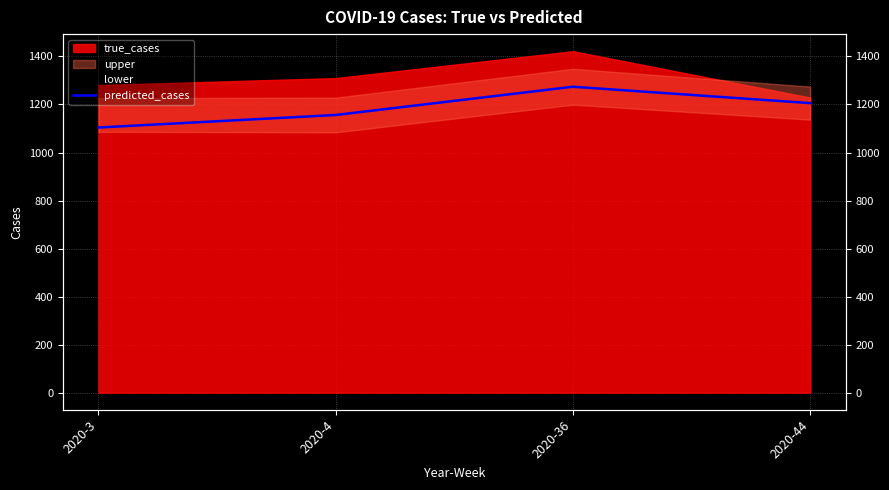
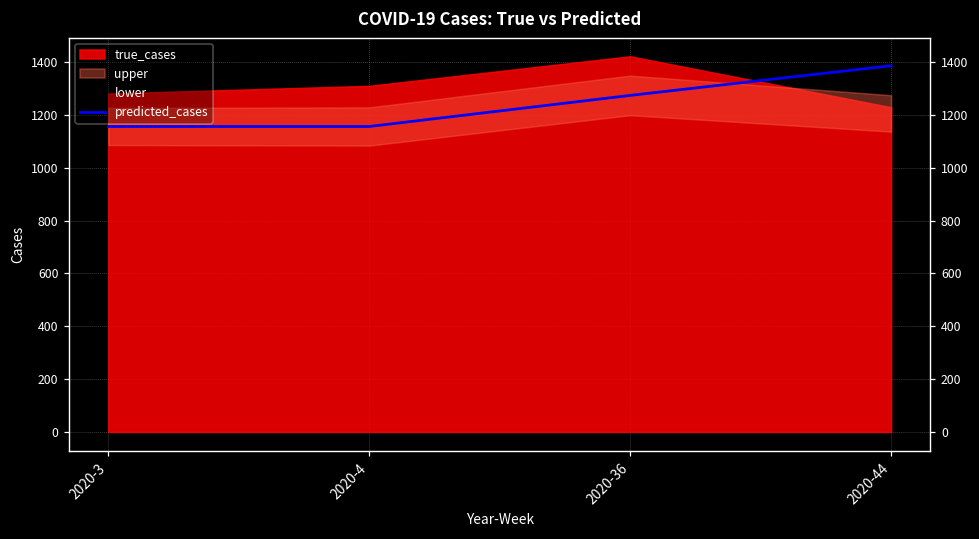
predicted_cases, 2020-3: 1100 -> 1160
predicted_cases, 2020-44: 1210 -> 1390
